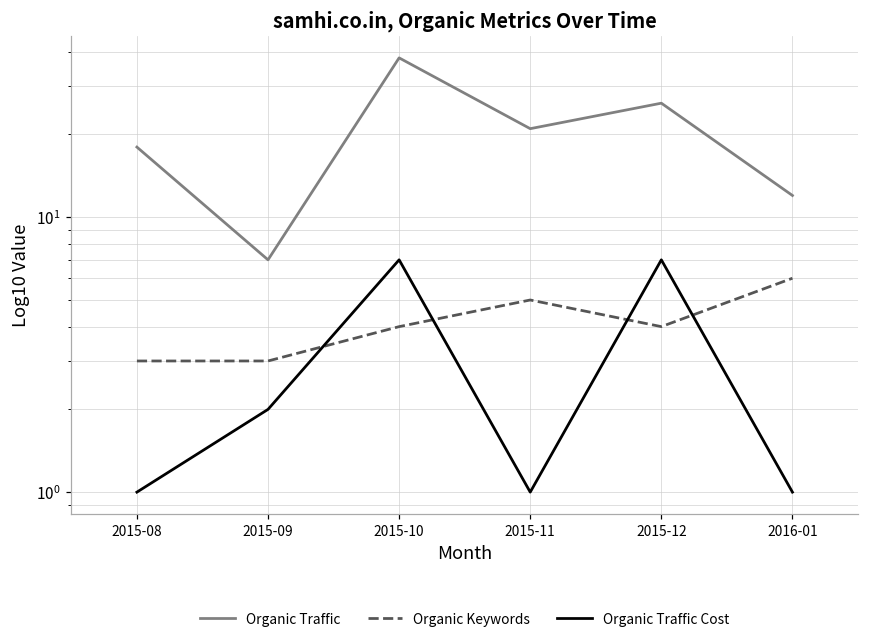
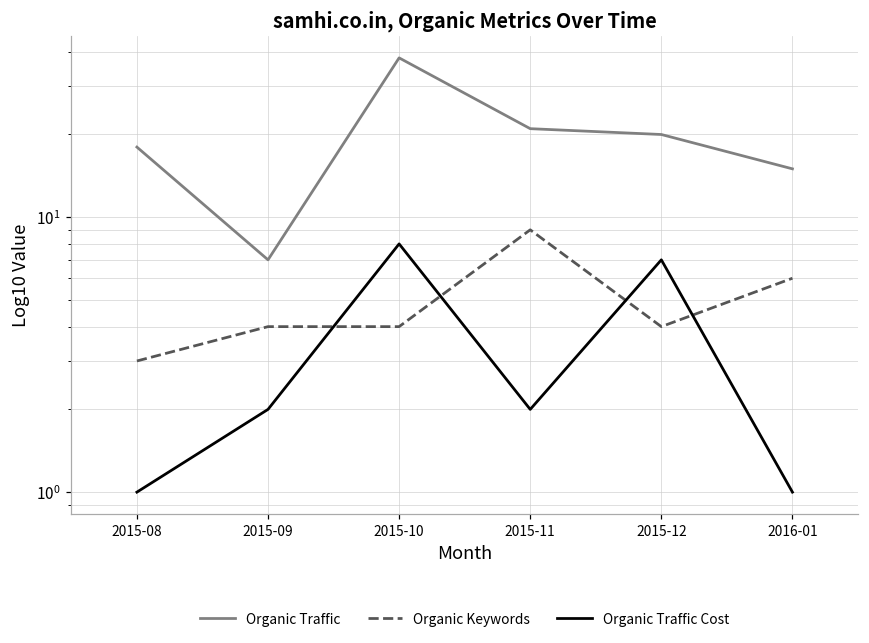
Organic Keywords, 2015-09: 3 -> 4
Organic Traffic Cost, 2015-10: 7 -> 8
Organic Keywords, 2015-11: 5 -> 9
Organic Traffic Cost, 2015-11: 1 -> 2
Organic Traffic, 2015-12: 26 -> 20
Organic Traffic, 2016-01: 12 -> 15
